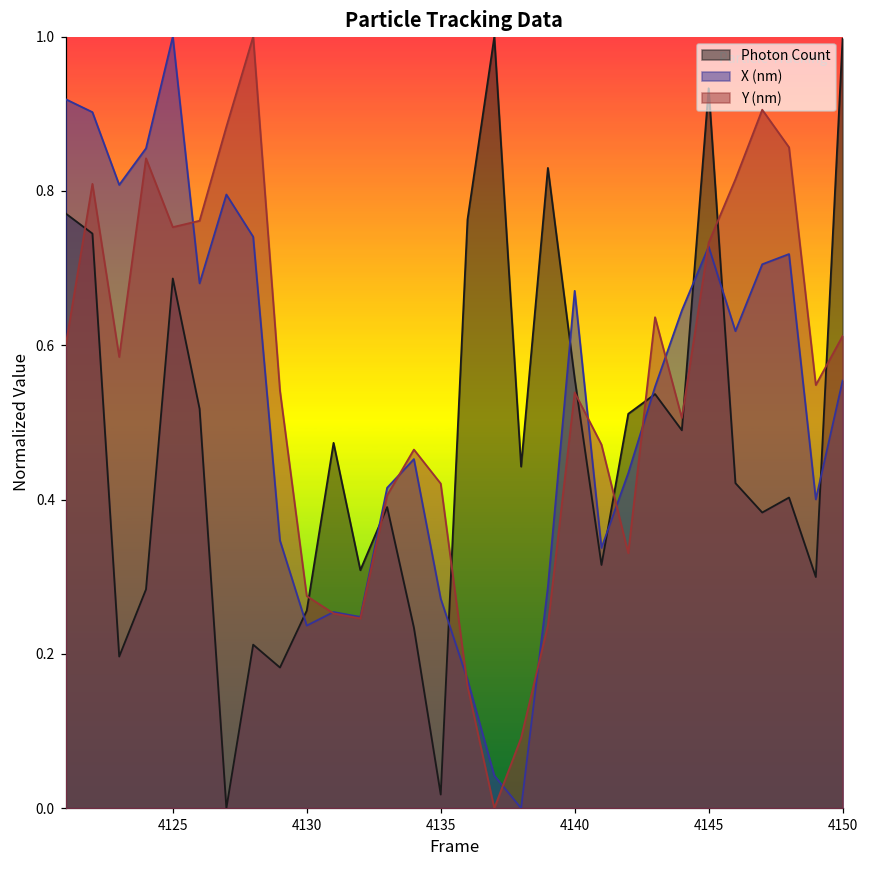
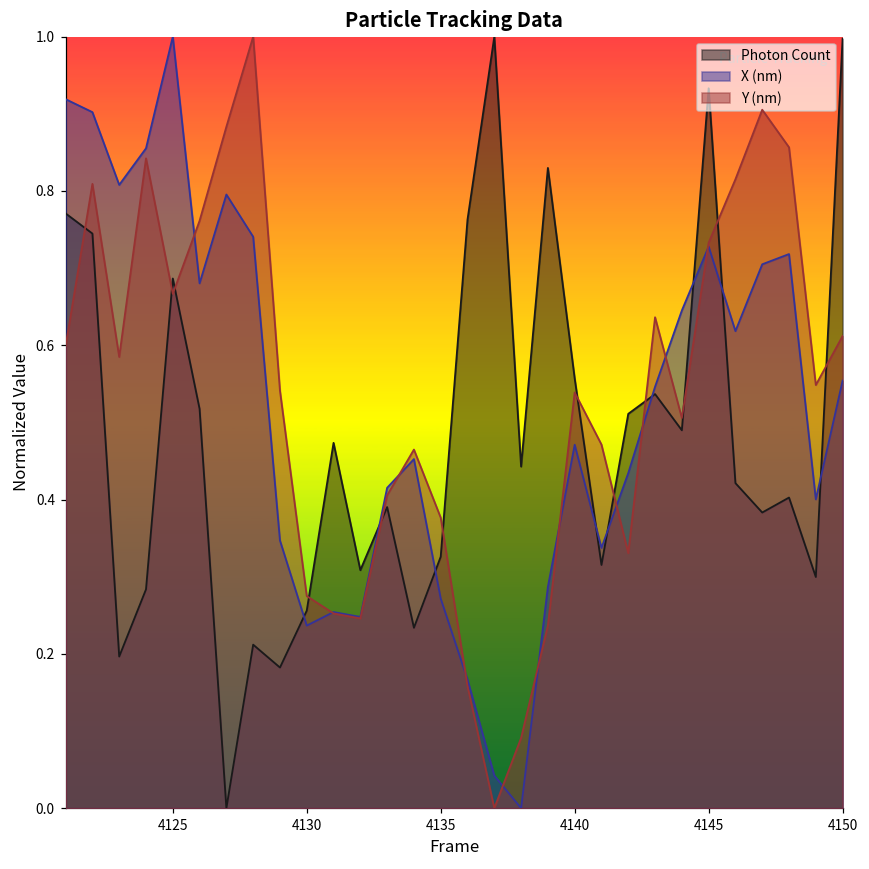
Y (nm), 4125: 0.75 -> 0.67
Photon Count, 4135: 0.02 -> 0.33
Y (nm), 4135: 0.42 -> 0.38
X (nm), 4140: 0.67 -> 0.47
